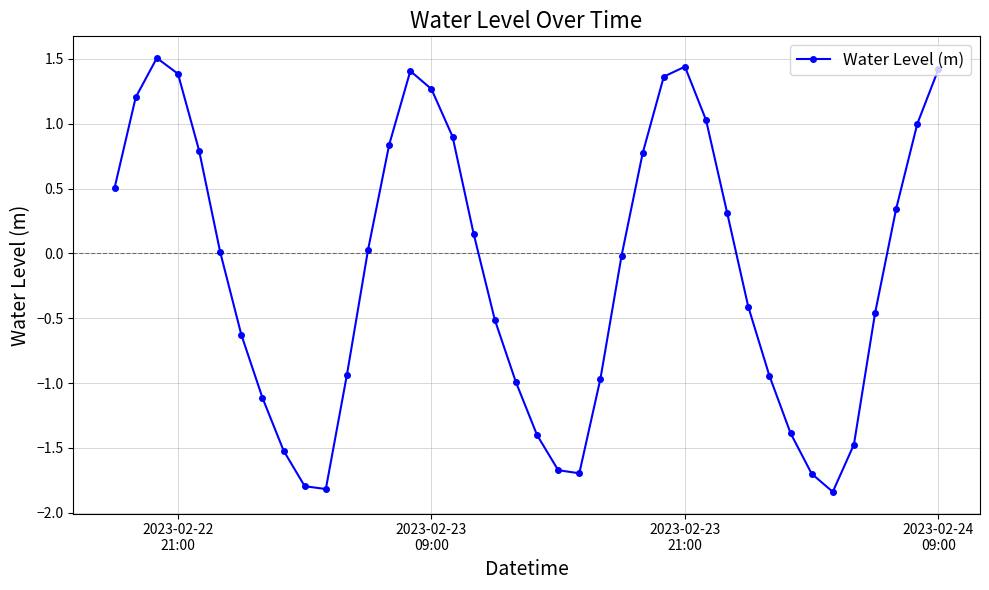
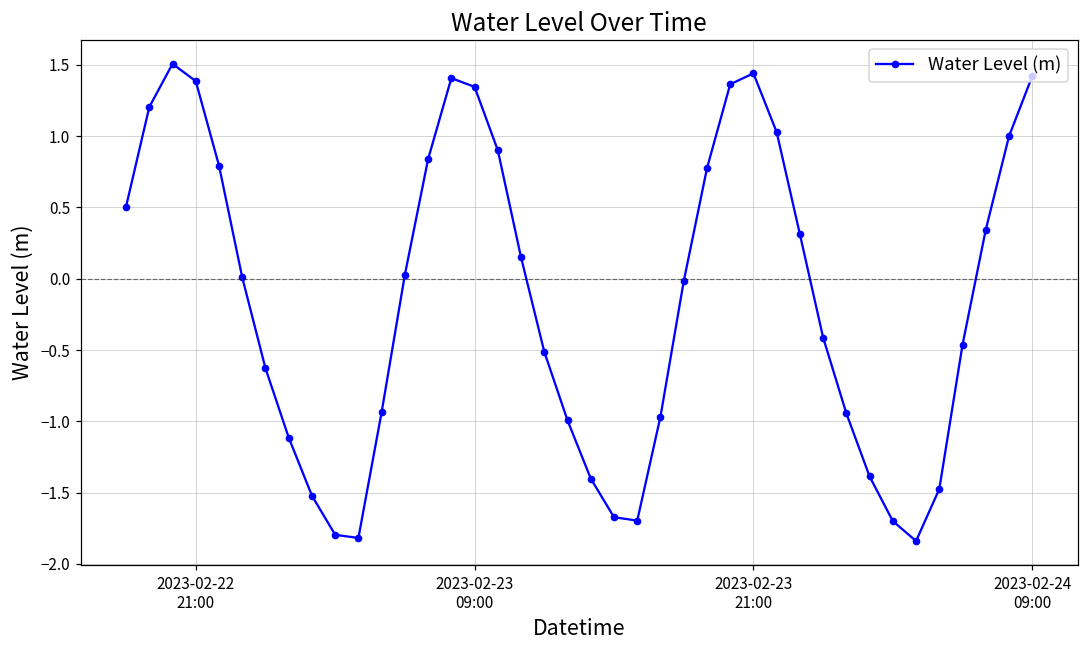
2023-02-23 09:00: 1.27 -> 1.35
